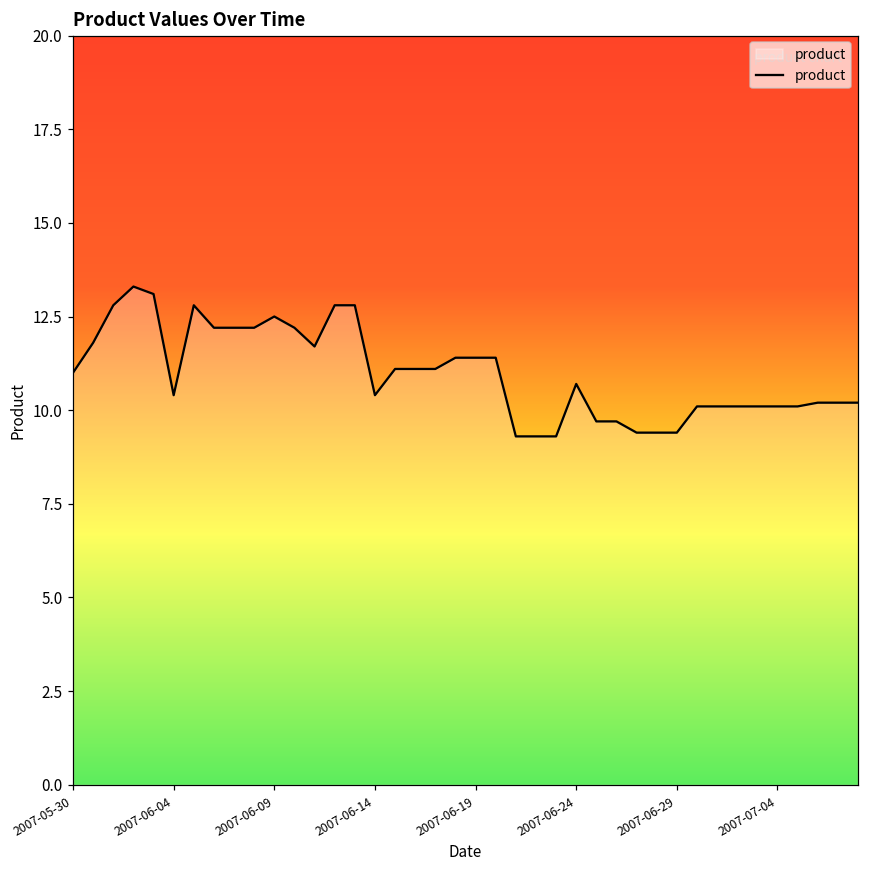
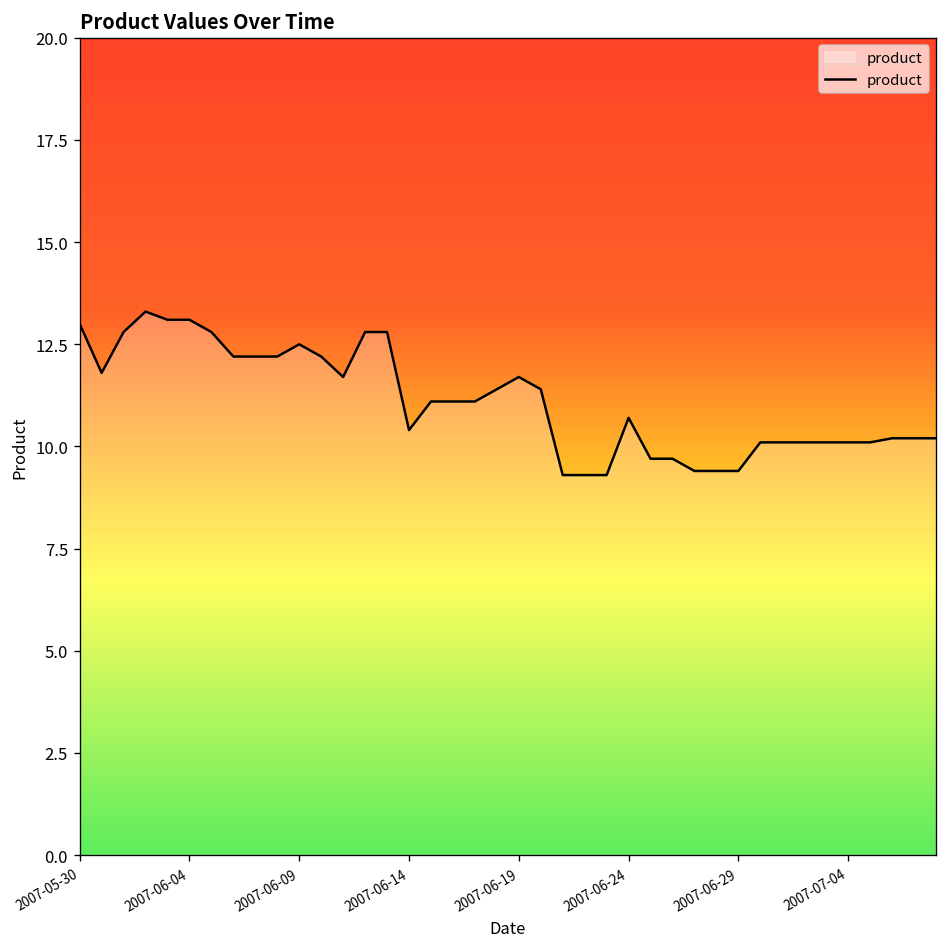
2007-05-30: 11 -> 13
2007-06-04: 10.4 -> 13.1
2007-06-19: 11.4 -> 11.7
